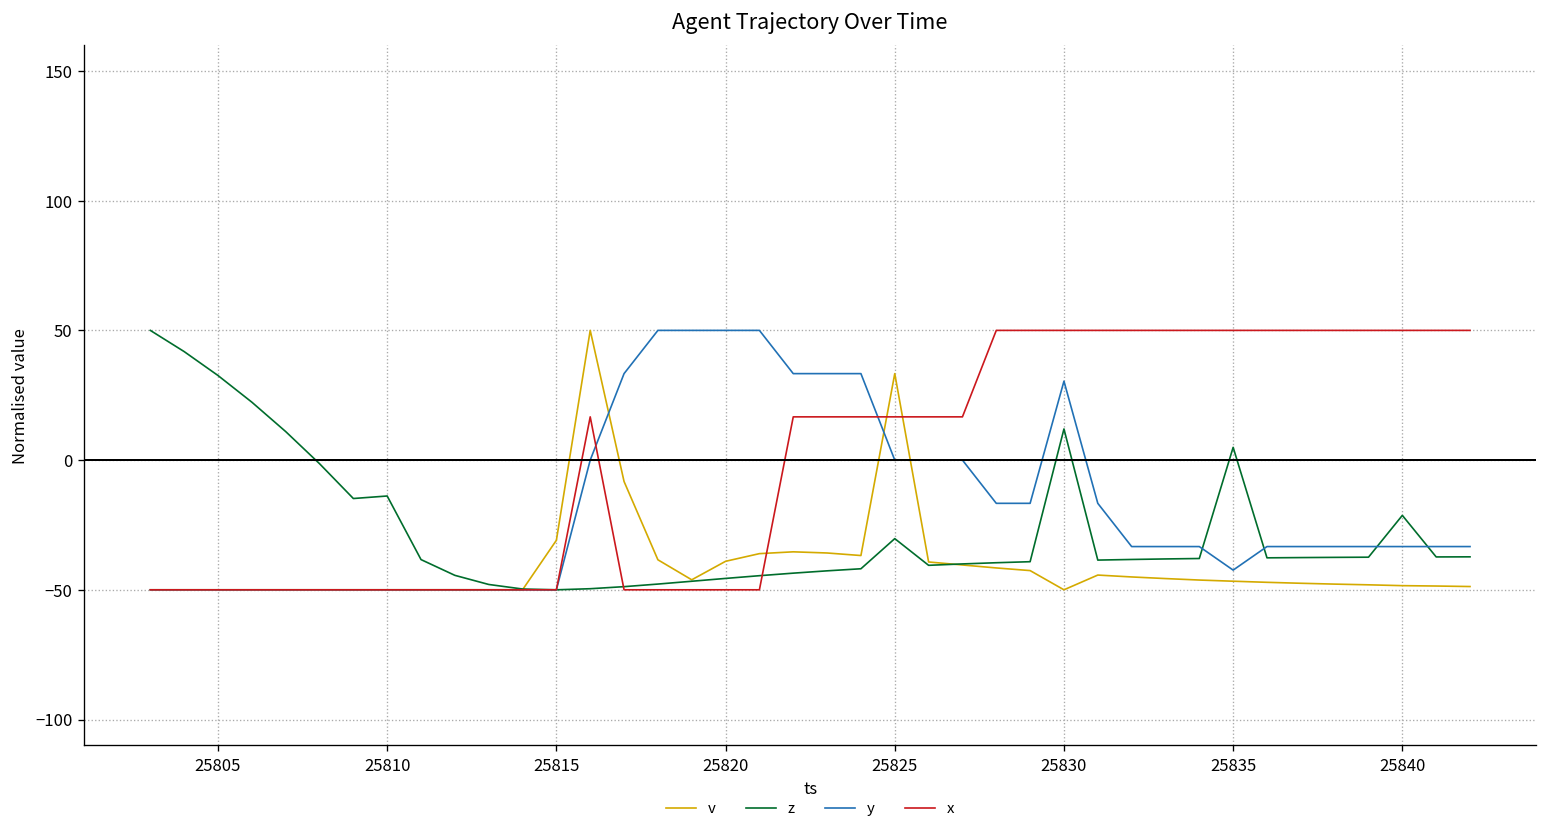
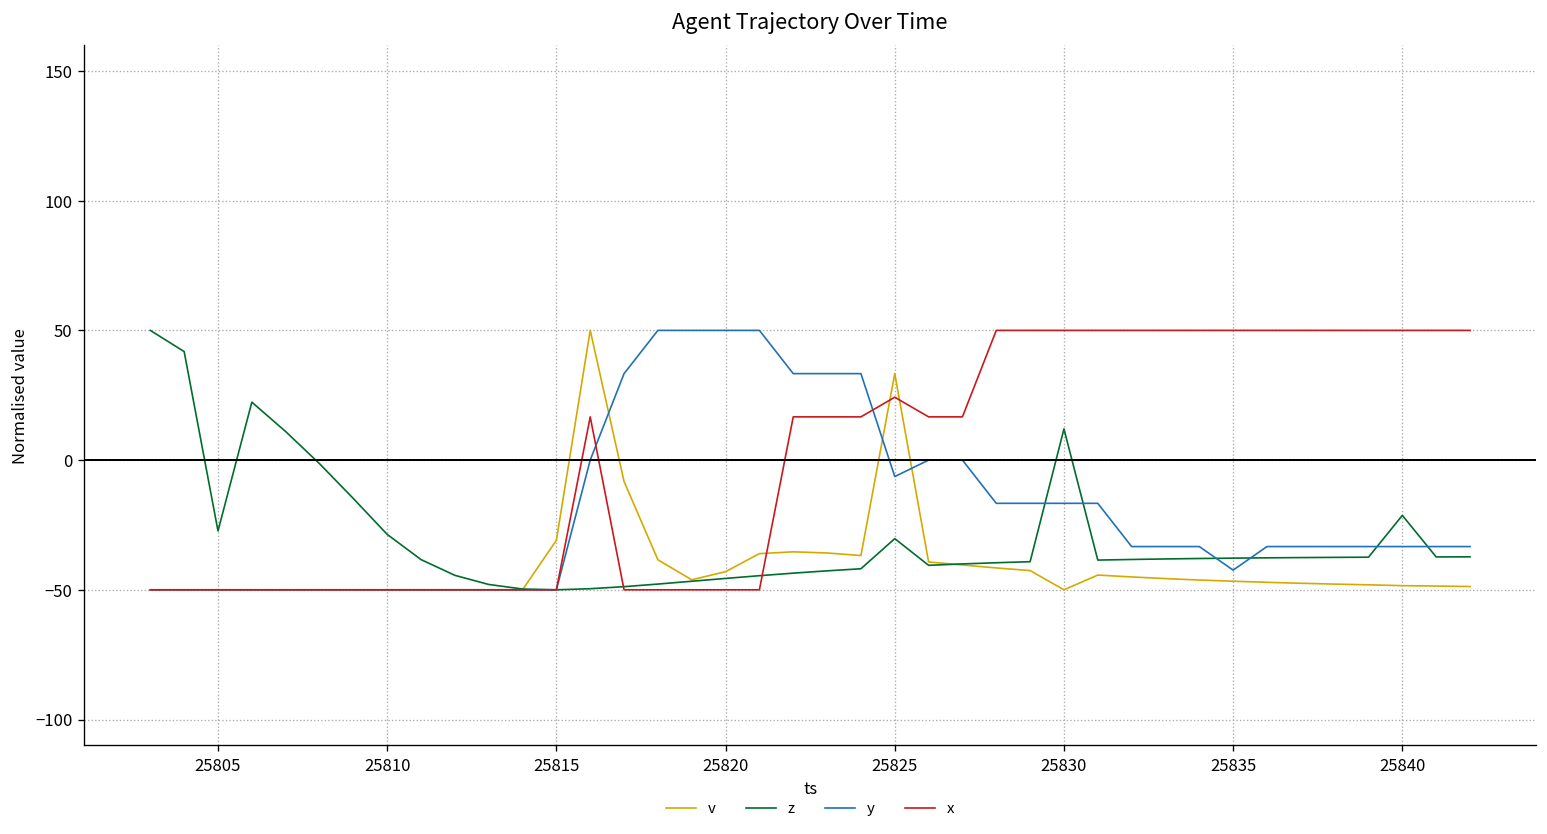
z, 25805: 33 -> -27
z, 25810: -14 -> -29
v, 25820: -39 -> -43
y, 25825: 0 -> -6
x, 25825: 17 -> 24
y, 25830: 30 -> -17
z, 25835: 5 -> -38
